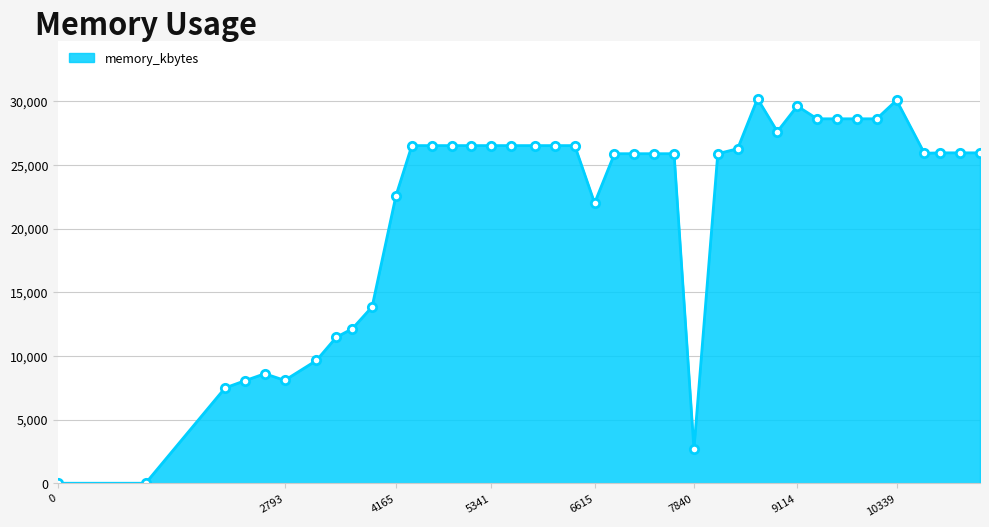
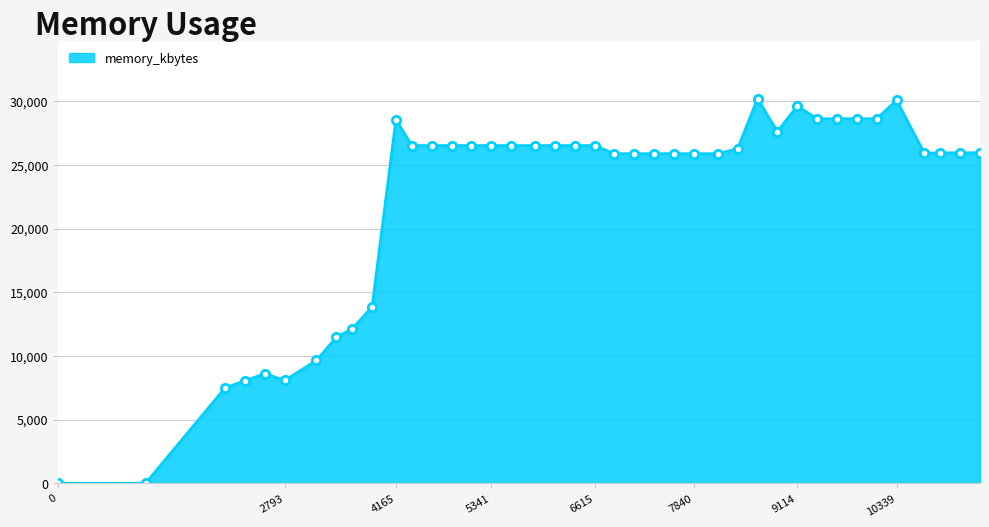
4165: 22,600 -> 28,600
6615: 22,000 -> 26,500
7840: 2,700 -> 25,900
